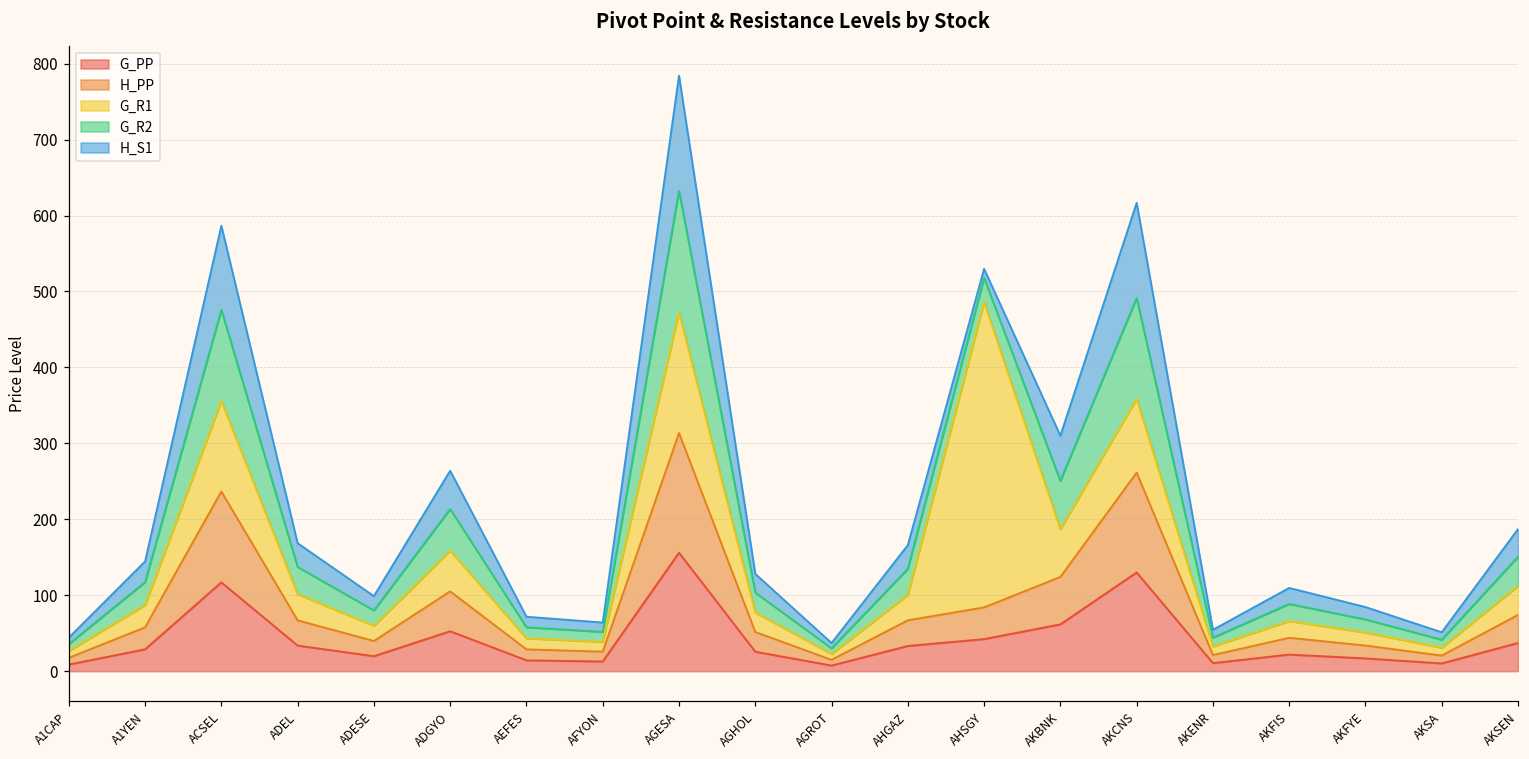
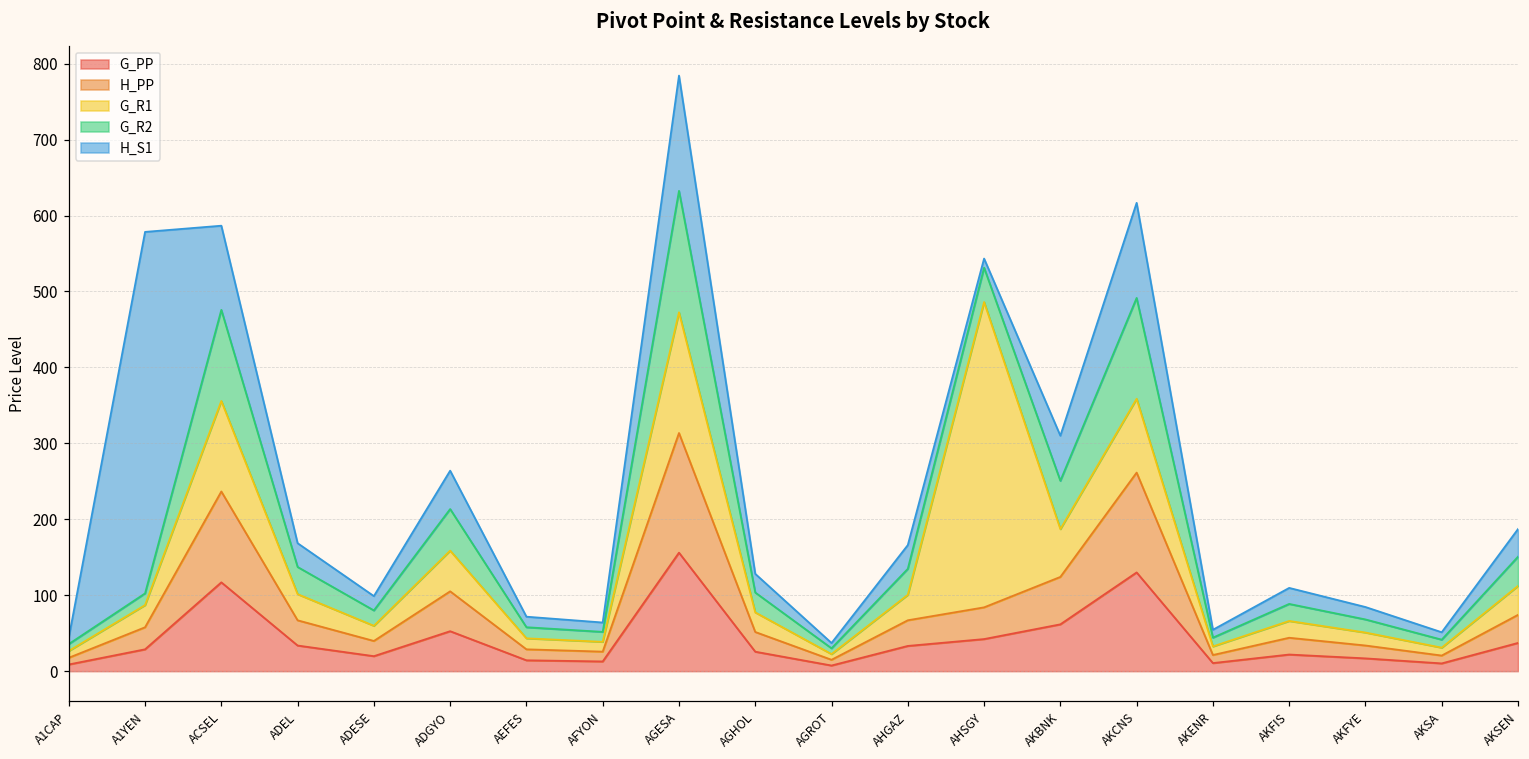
G_R2, A1YEN: 30 -> 20
H_S1, A1YEN: 30 -> 480
G_R2, AHSGY: 30 -> 50
